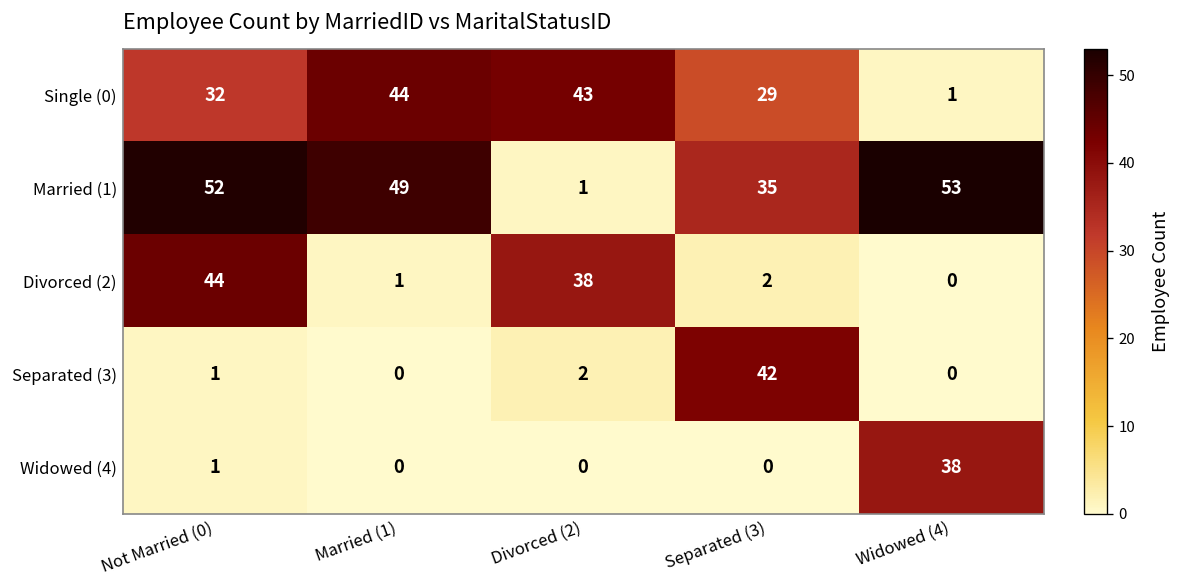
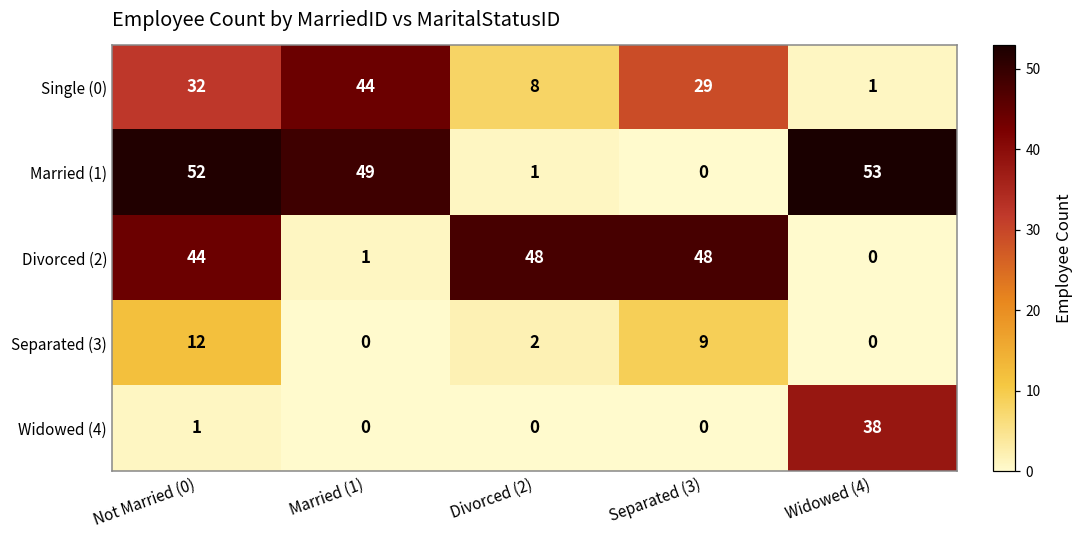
Single (0), Divorced (2): 43 -> 8
Married (1), Separated (3): 35 -> 0
Divorced (2), Divorced (2): 38 -> 48
Divorced (2), Separated (3): 2 -> 48
Separated (3), Not Married (0): 1 -> 12
Separated (3), Separated (3): 42 -> 9
